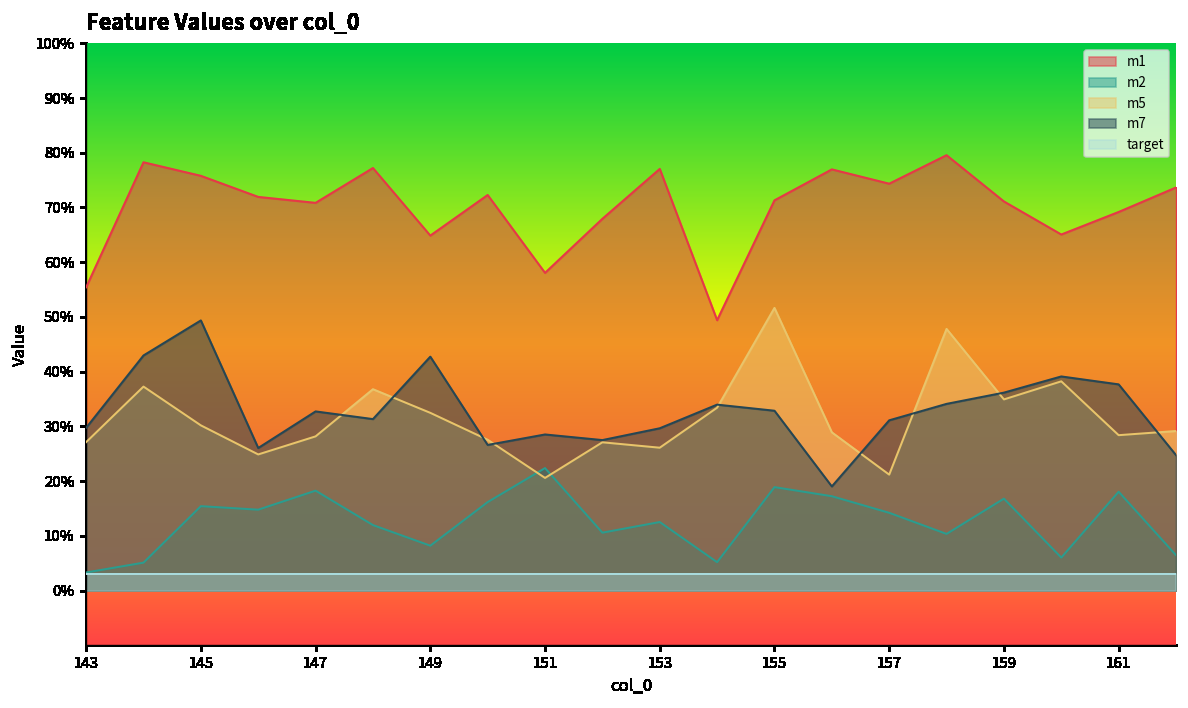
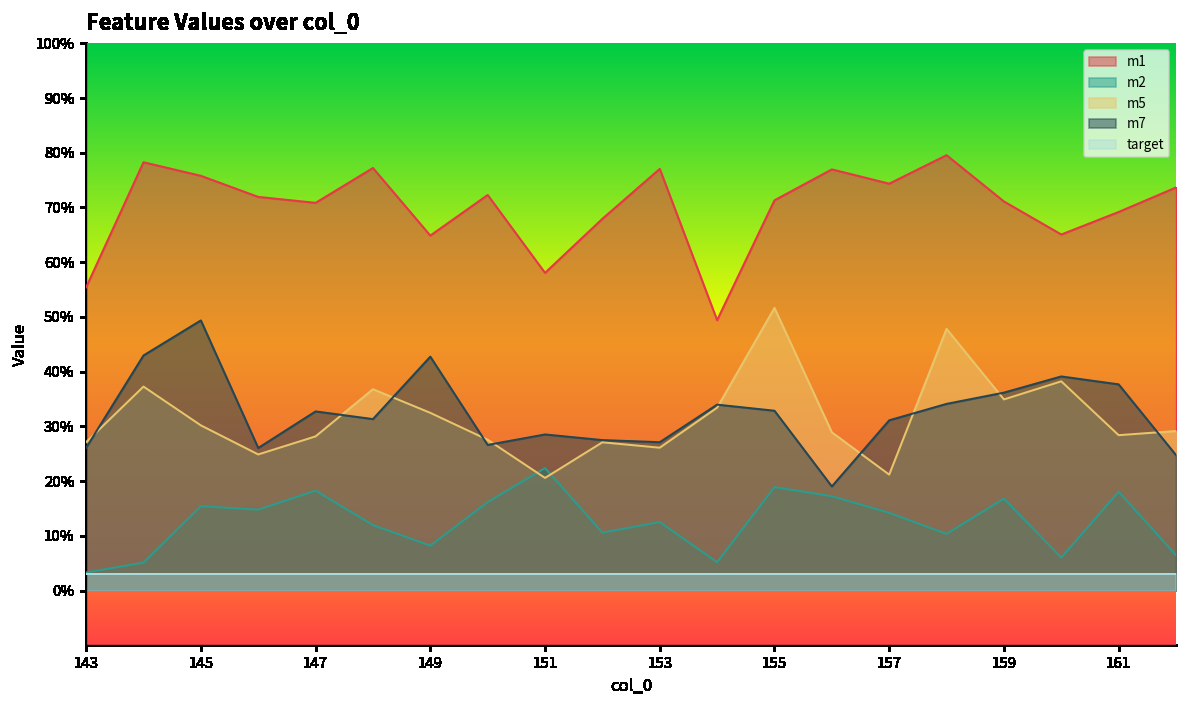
m7, 143: 30% -> 26%
m7, 153: 30% -> 27%
